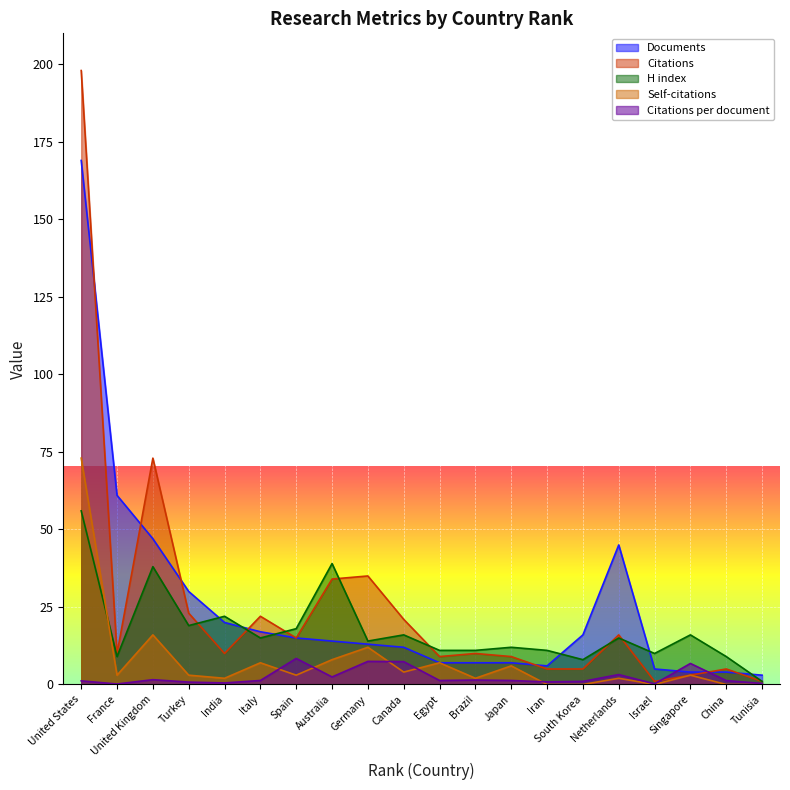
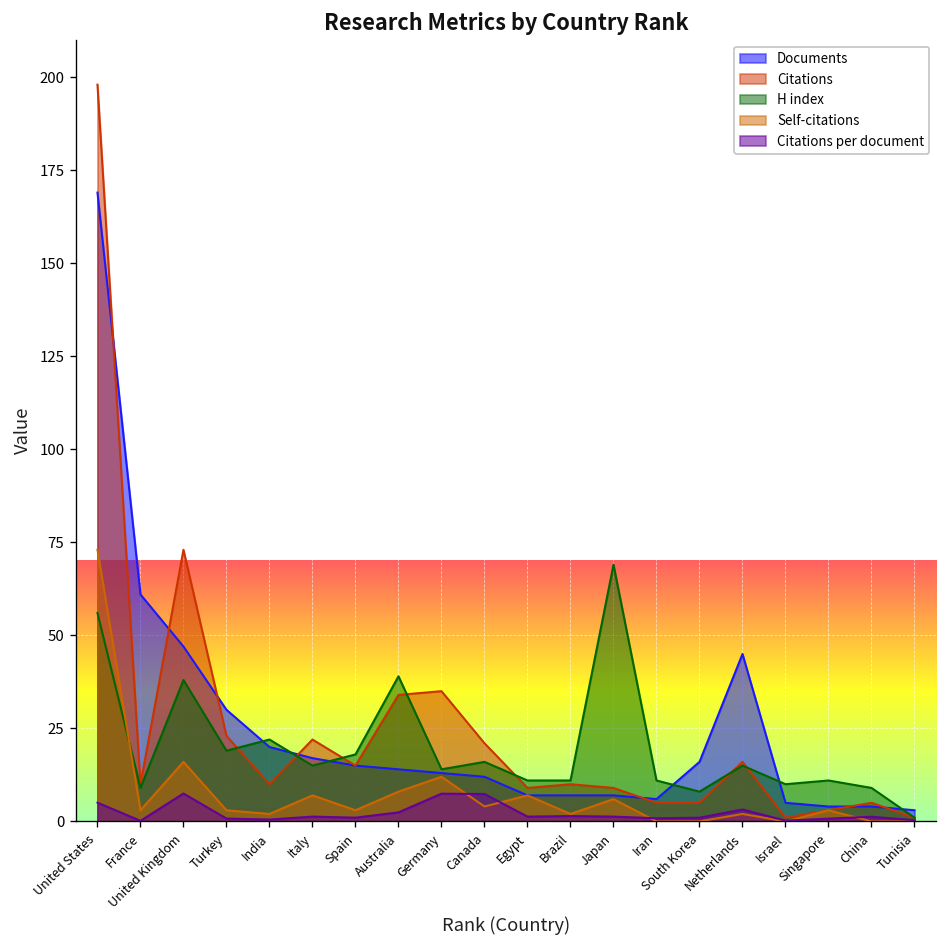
Citations per document, United States: 1 -> 5
Citations per document, United Kingdom: 2 -> 8
Citations per document, Spain: 8 -> 1
H index, Japan: 12 -> 69
H index, Singapore: 16 -> 11
Citations per document, Singapore: 7 -> 1
